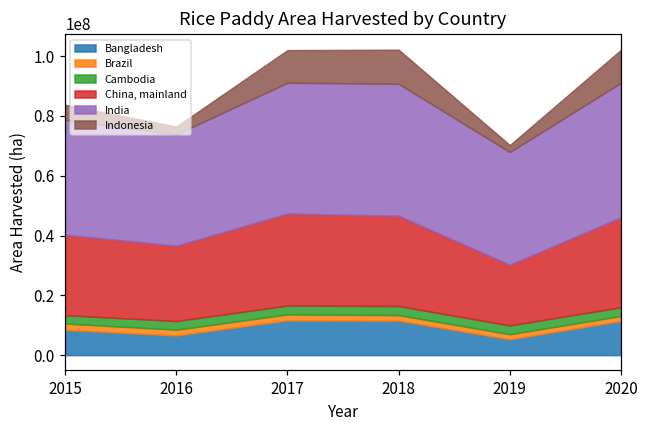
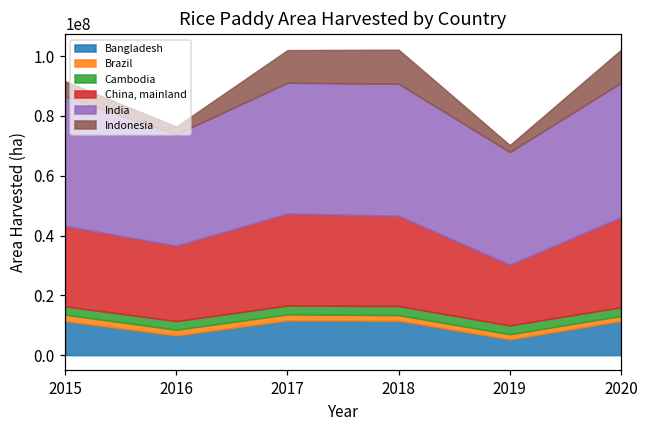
Bangladesh, 2015: 8000000 -> 11000000
India, 2015: 38000000 -> 43000000
